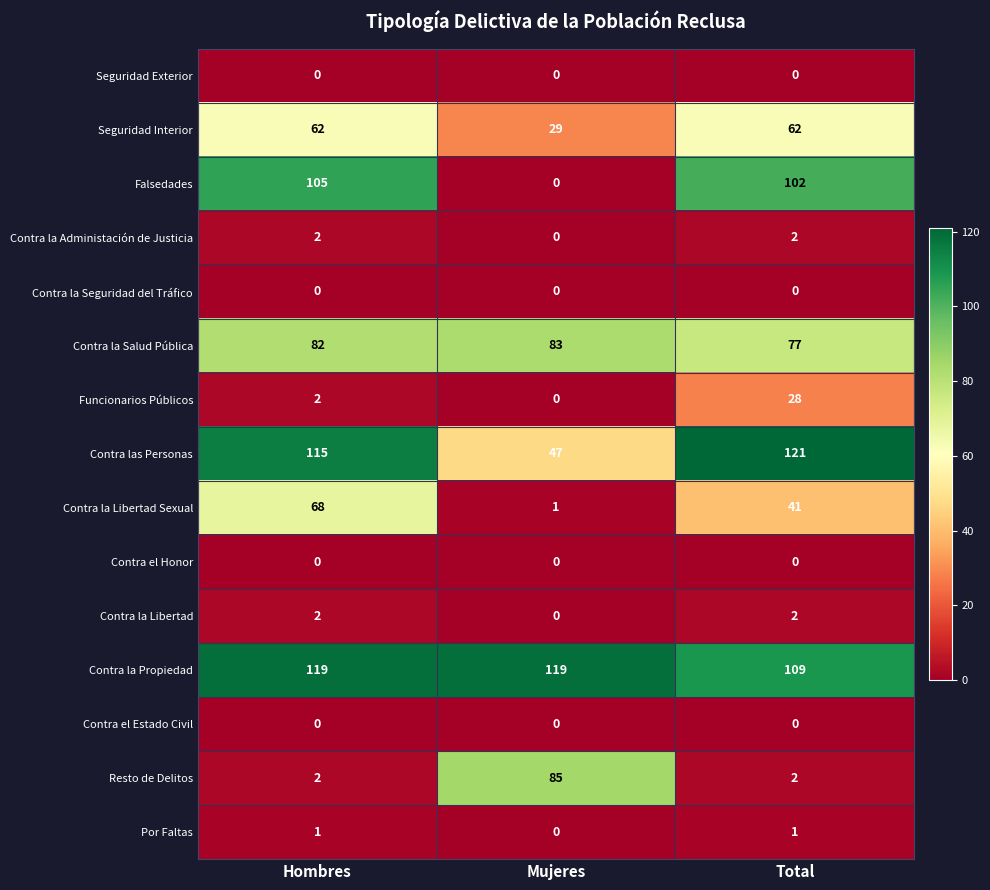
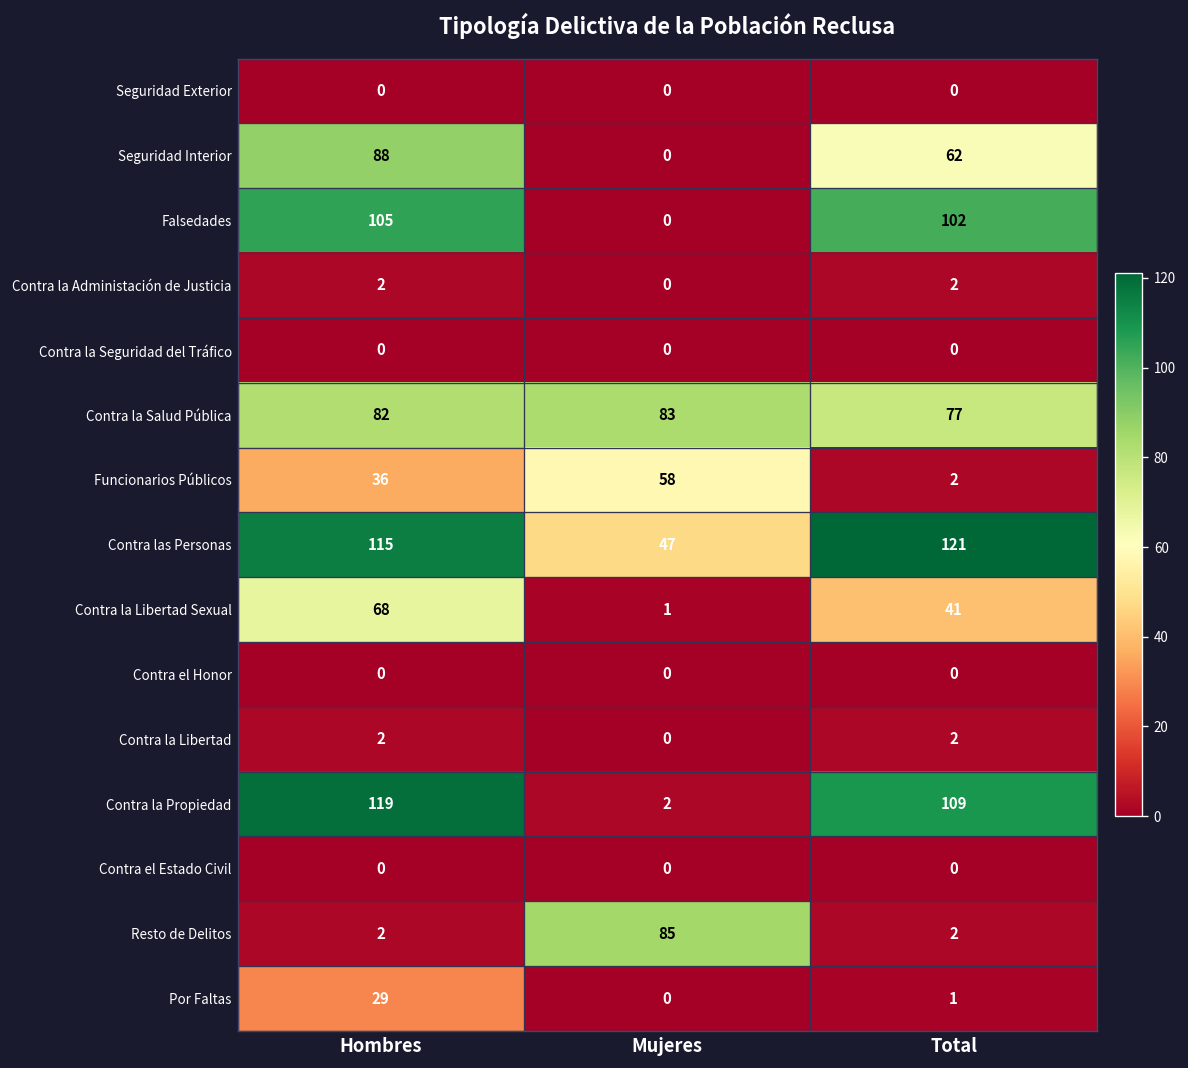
Seguridad Interior, Hombres: 62 -> 88
Seguridad Interior, Mujeres: 29 -> 0
Funcionarios Públicos, Hombres: 2 -> 36
Funcionarios Públicos, Mujeres: 0 -> 58
Funcionarios Públicos, Total: 28 -> 2
Contra la Propiedad, Mujeres: 119 -> 2
Por Faltas, Hombres: 1 -> 29
